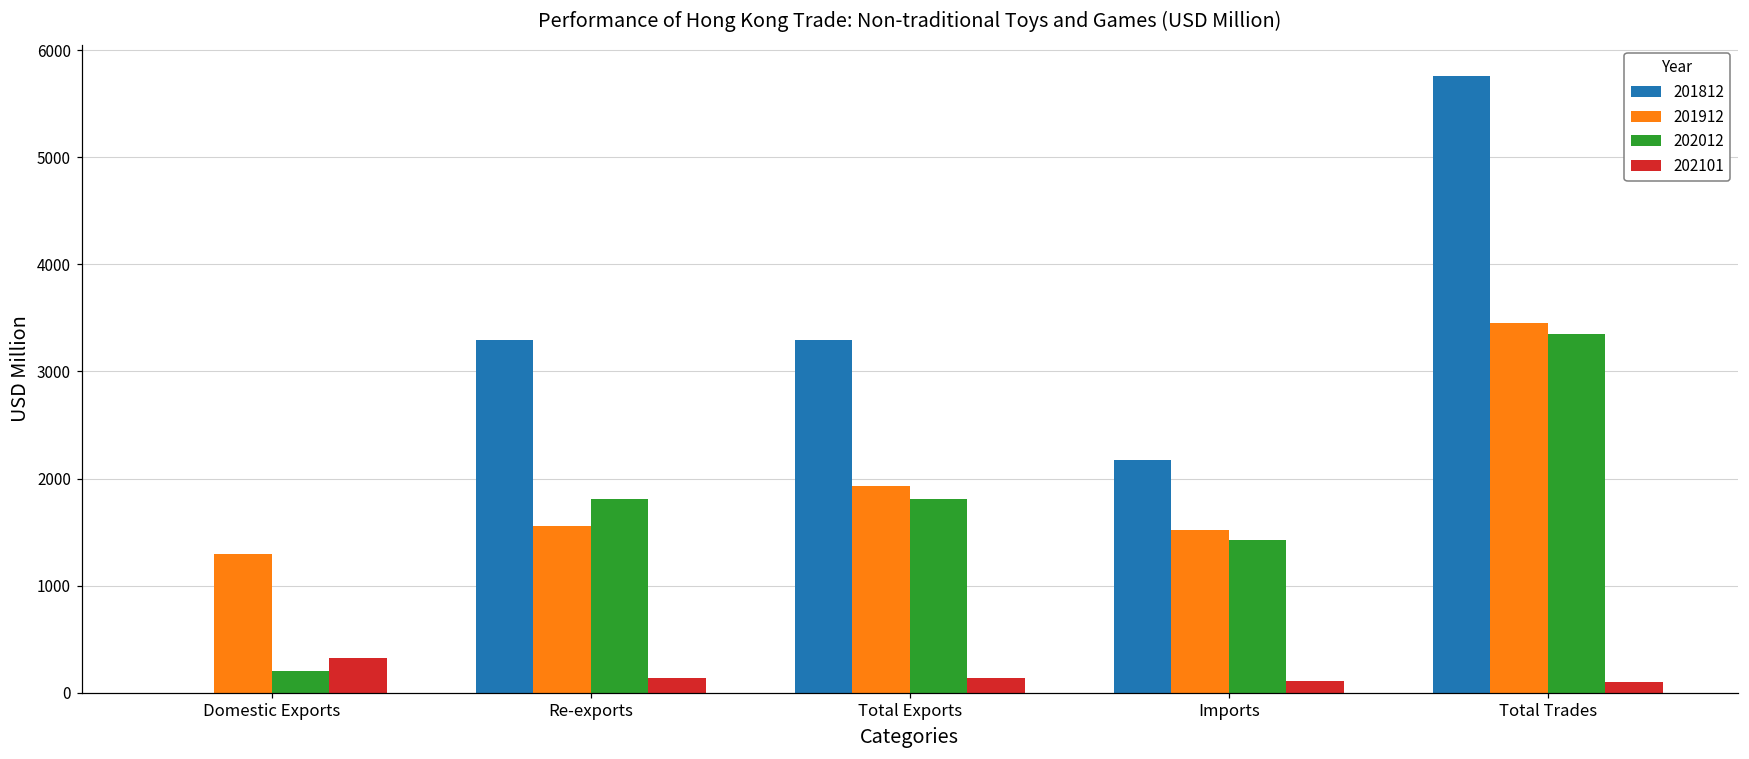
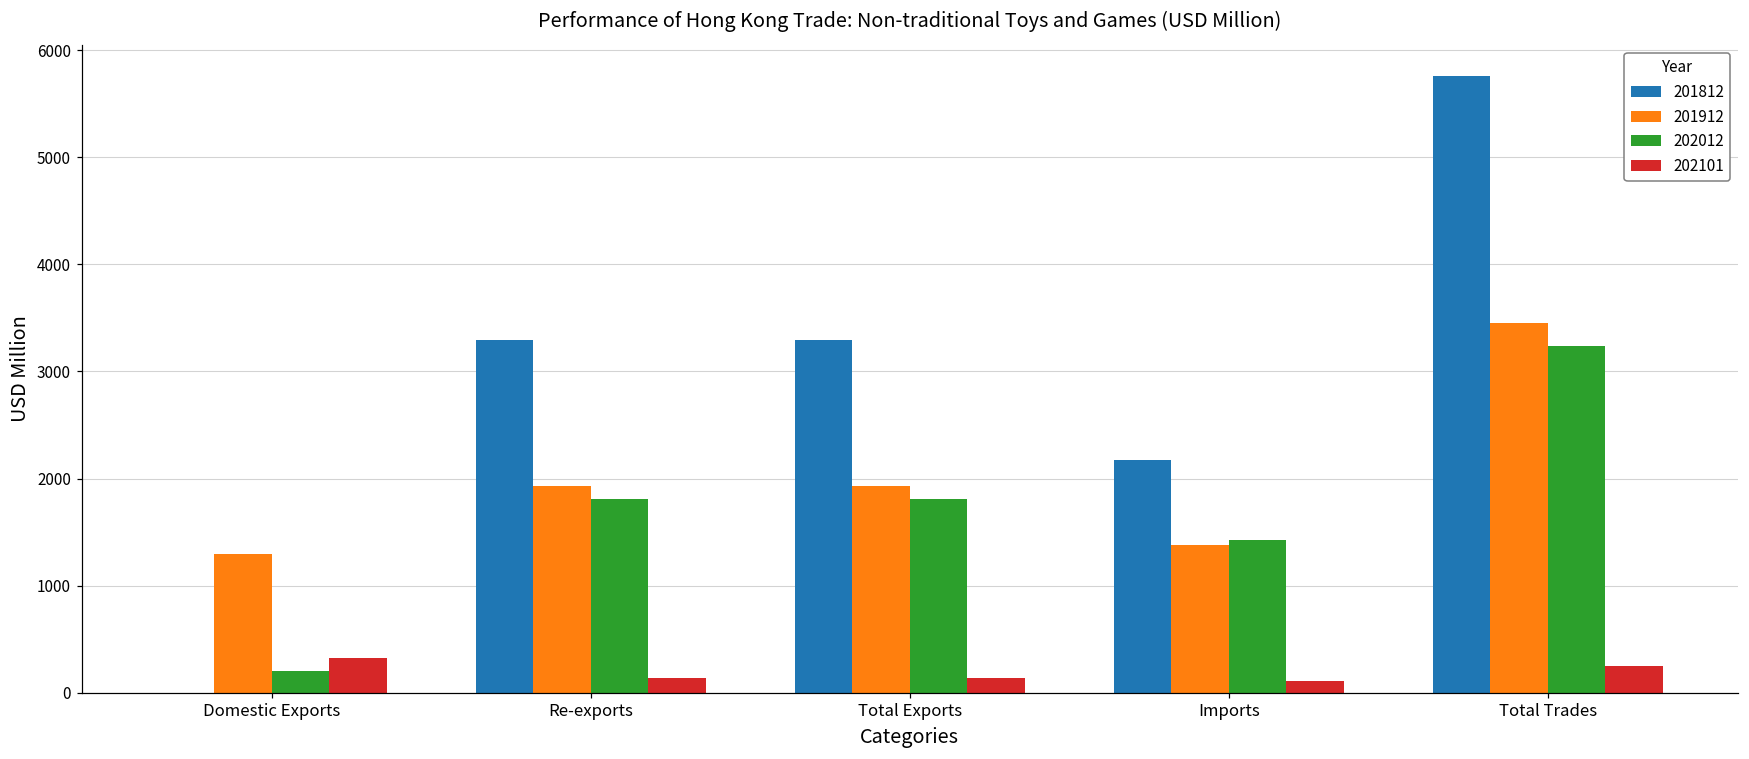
201912, Re-exports: 1600 -> 1900
201912, Imports: 1500 -> 1400
202012, Total Trades: 3400 -> 3200
202101, Total Trades: 100 -> 200
